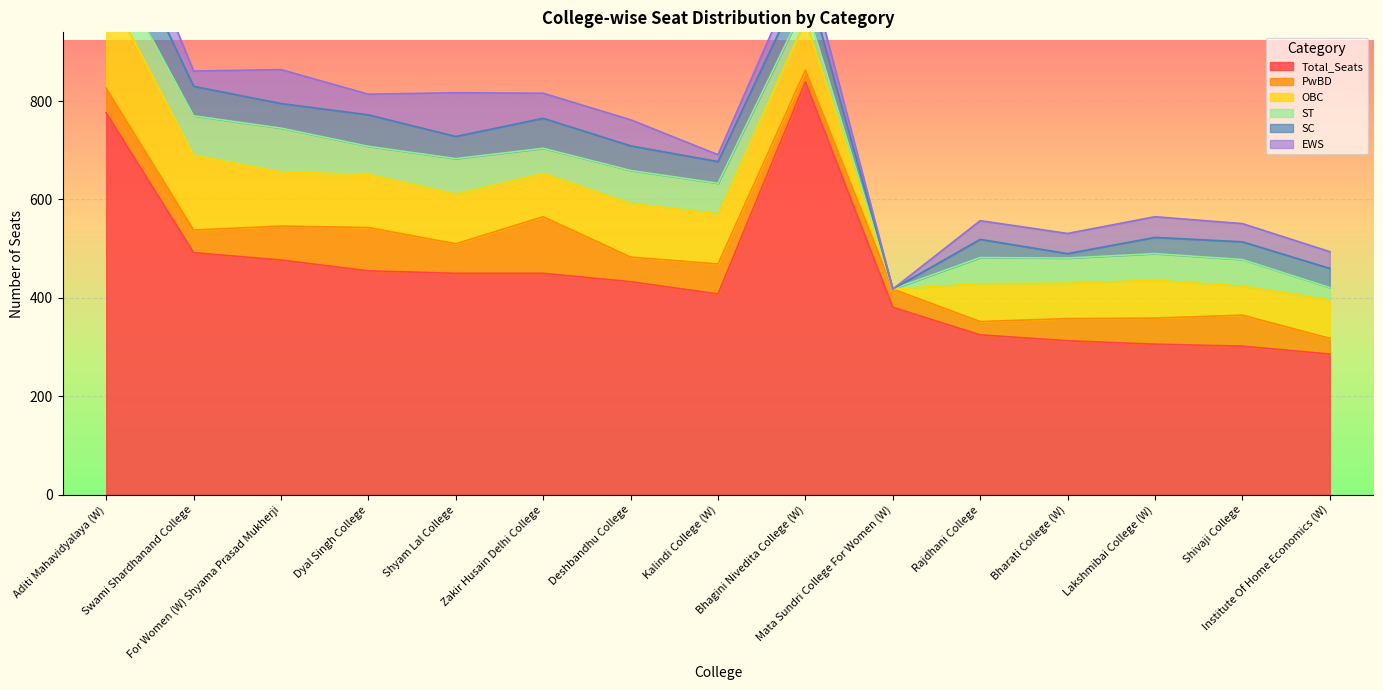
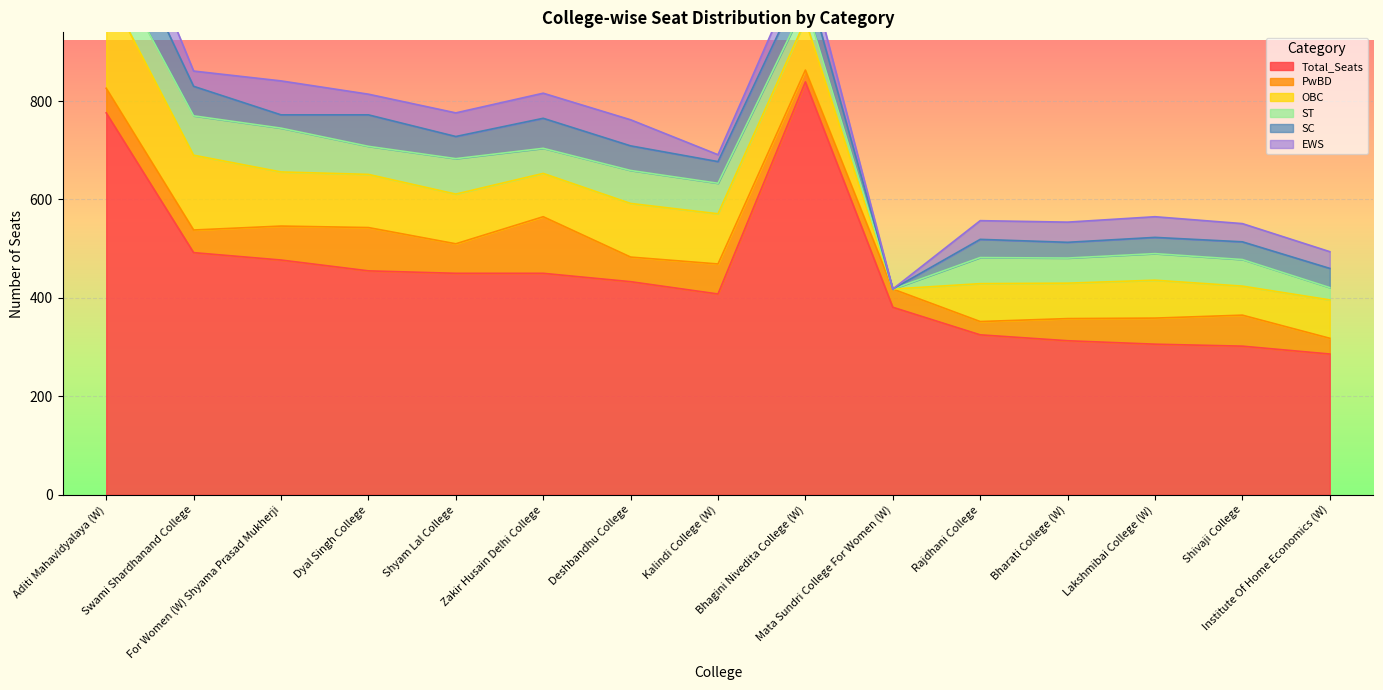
SC, For Women (W) Shyama Prasad Mukherji: 50 -> 30
EWS, Shyam Lal College: 90 -> 50
SC, Bharati College (W): 10 -> 30
